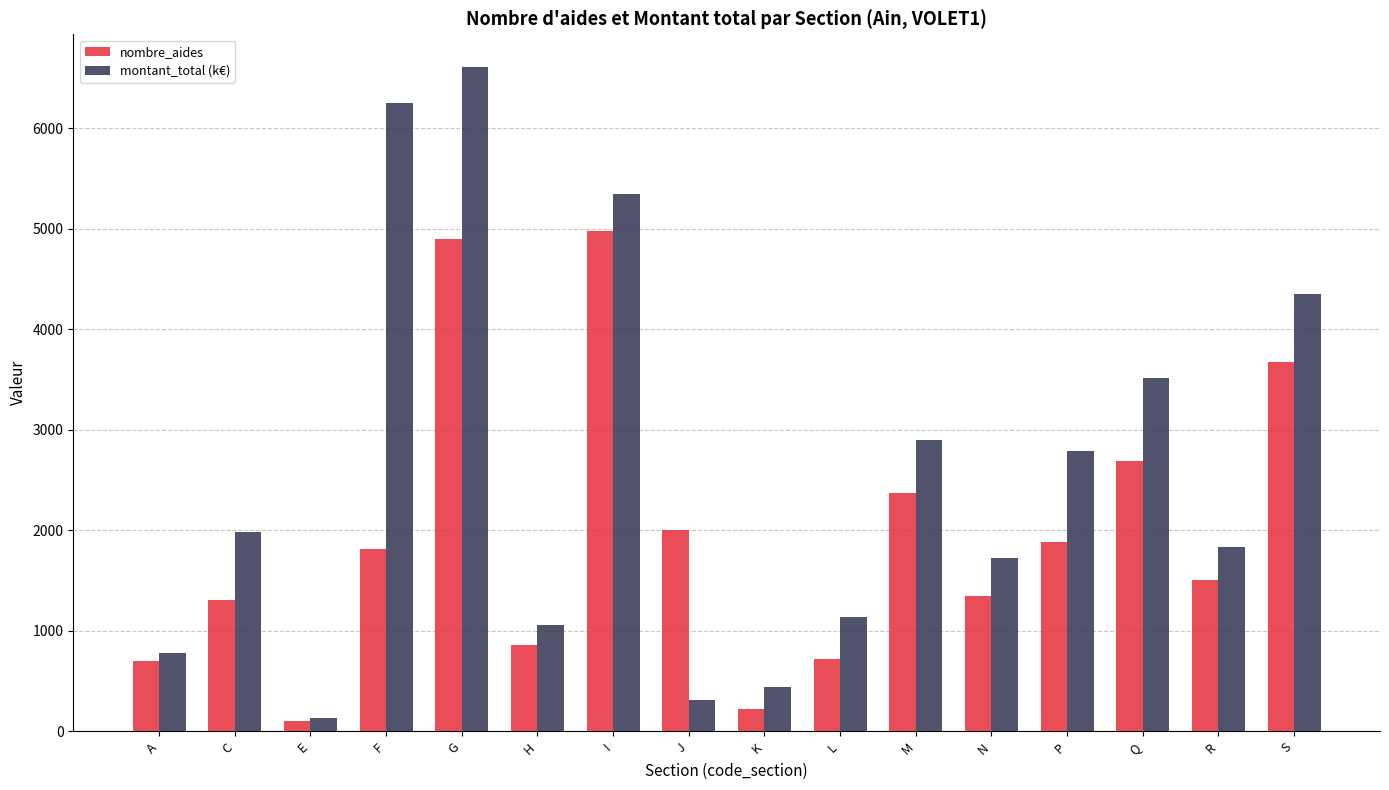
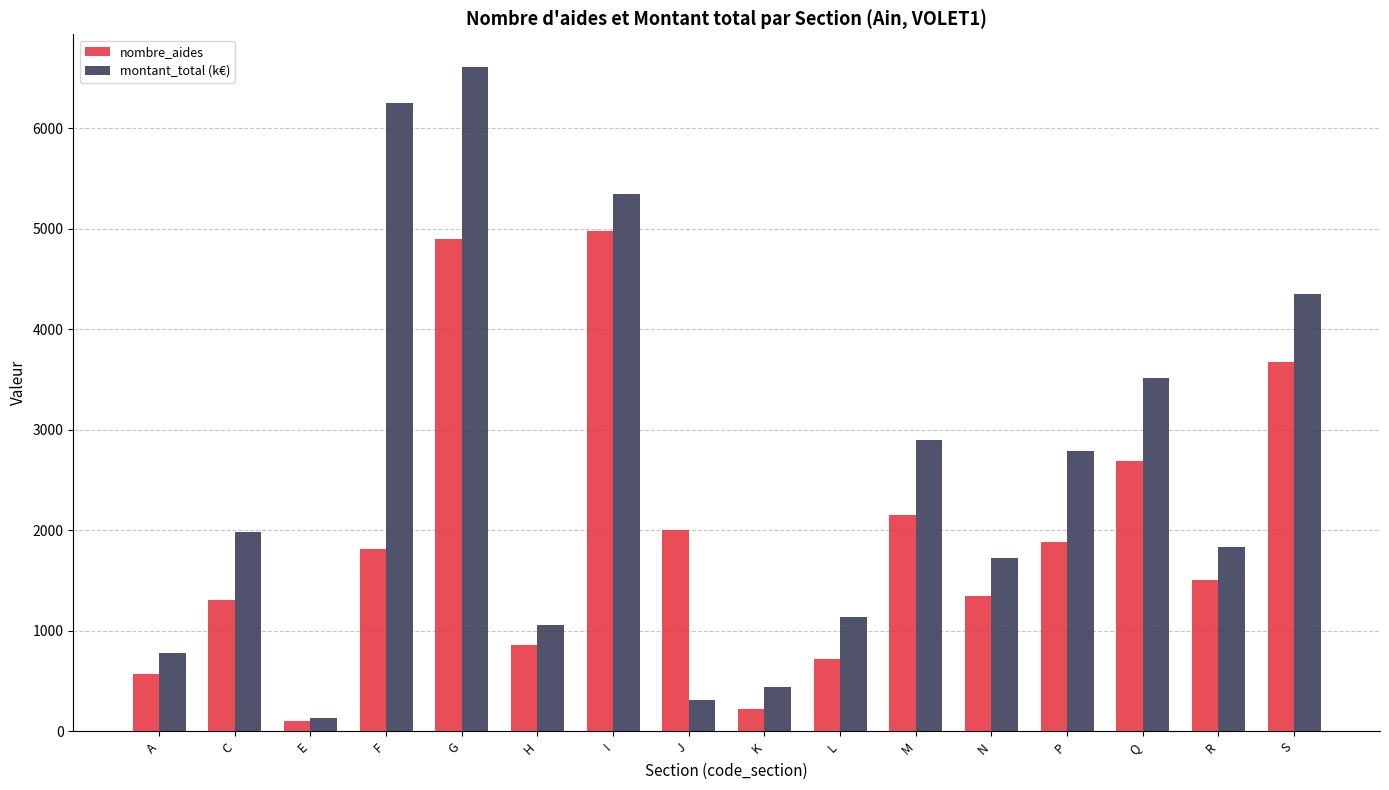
nombre_aides, A: 700 -> 570
nombre_aides, M: 2370 -> 2160
